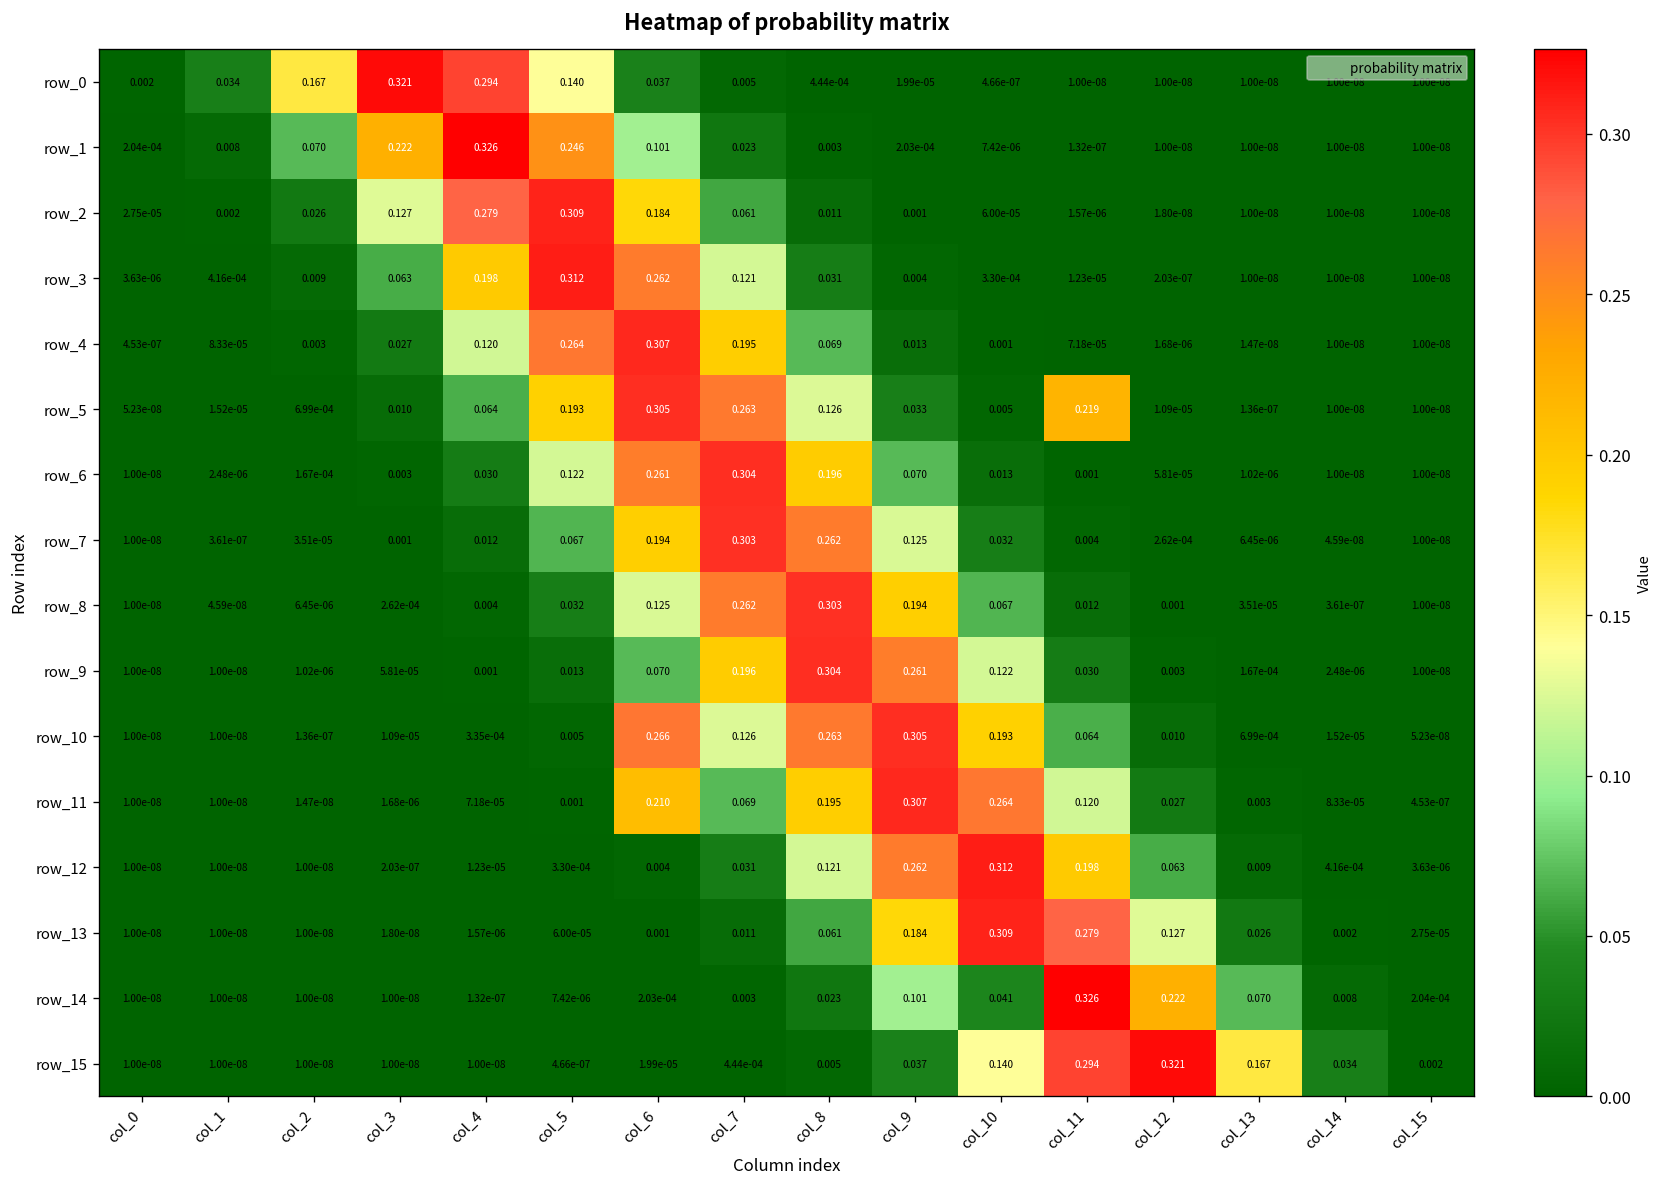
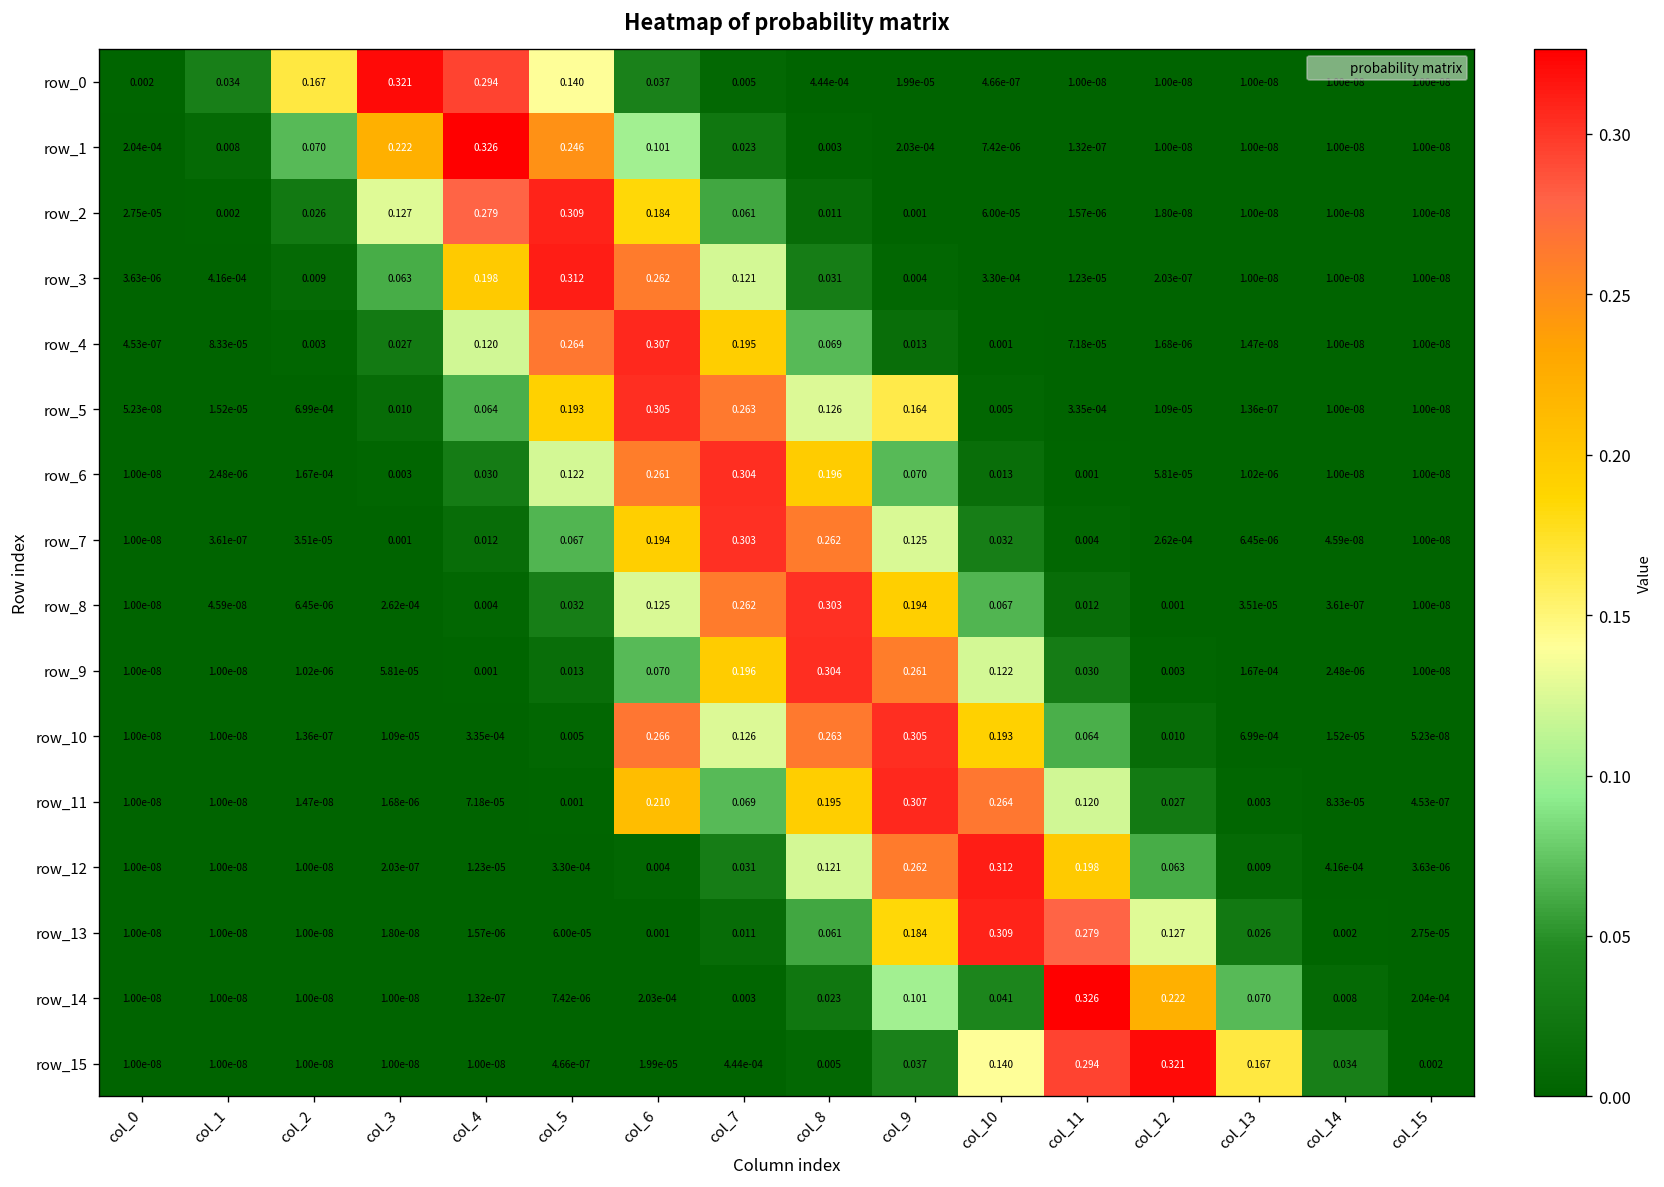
row_5, col_9: 0.033 -> 0.164
row_5, col_11: 0.219 -> 3.35e-04
